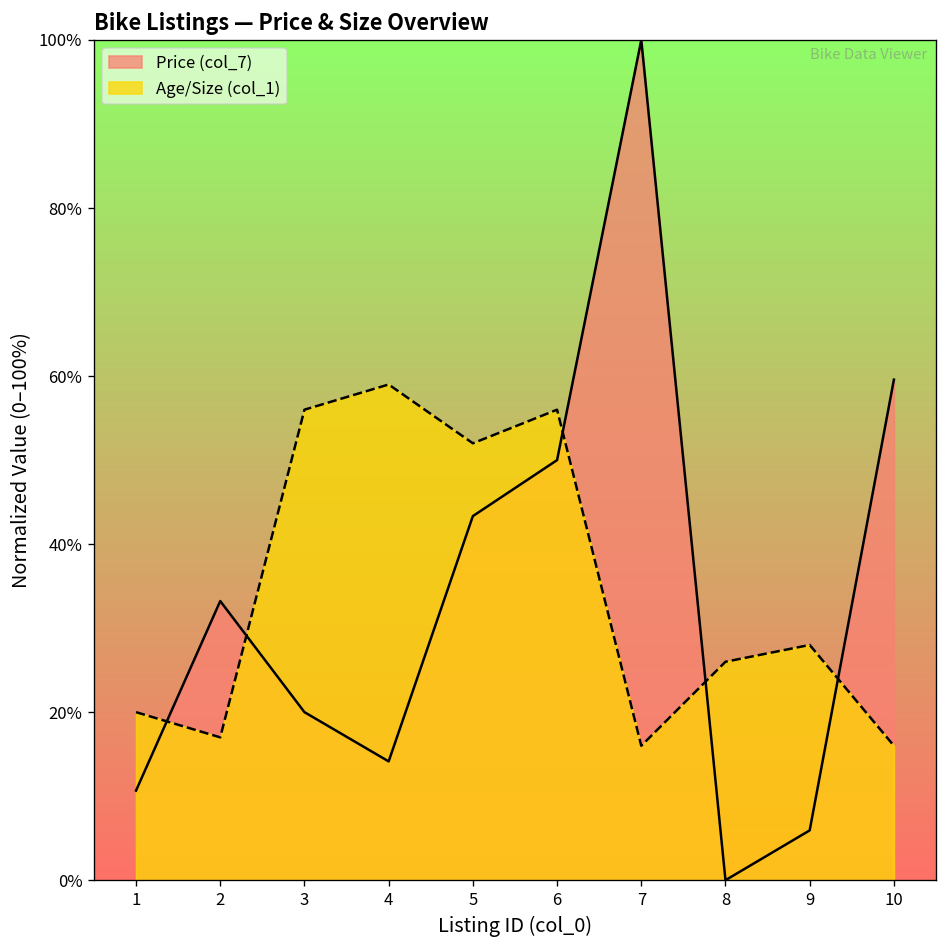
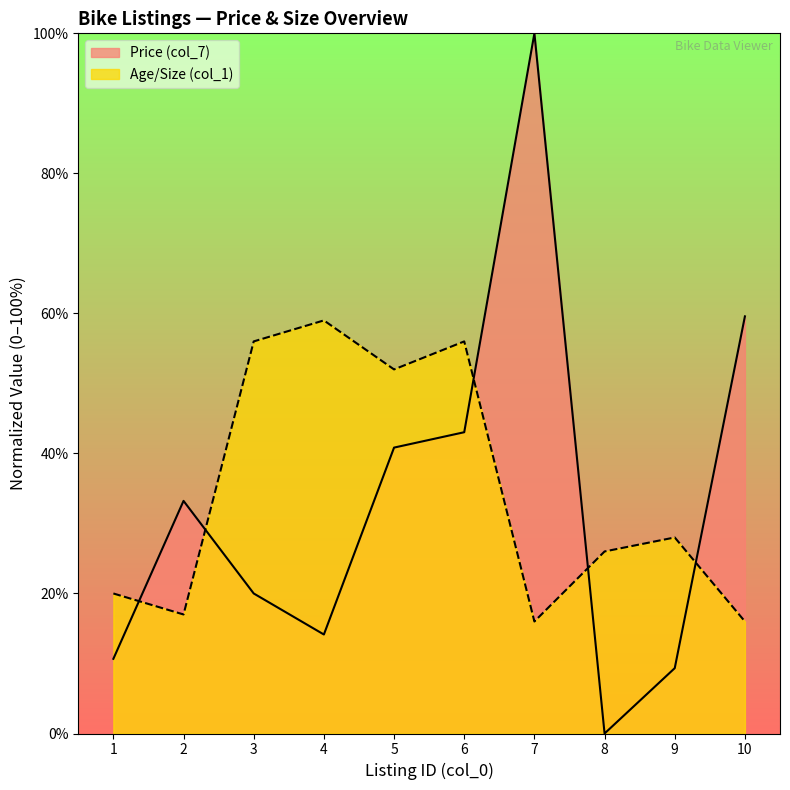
Price (col_7), 5: 43% -> 41%
Price (col_7), 6: 50% -> 43%
Price (col_7), 9: 6% -> 9%
